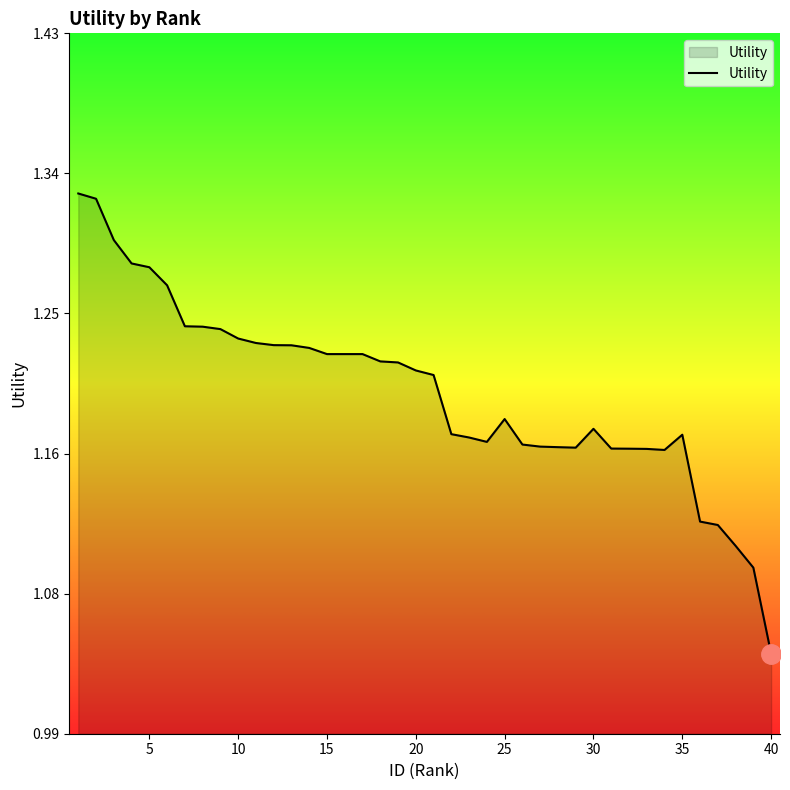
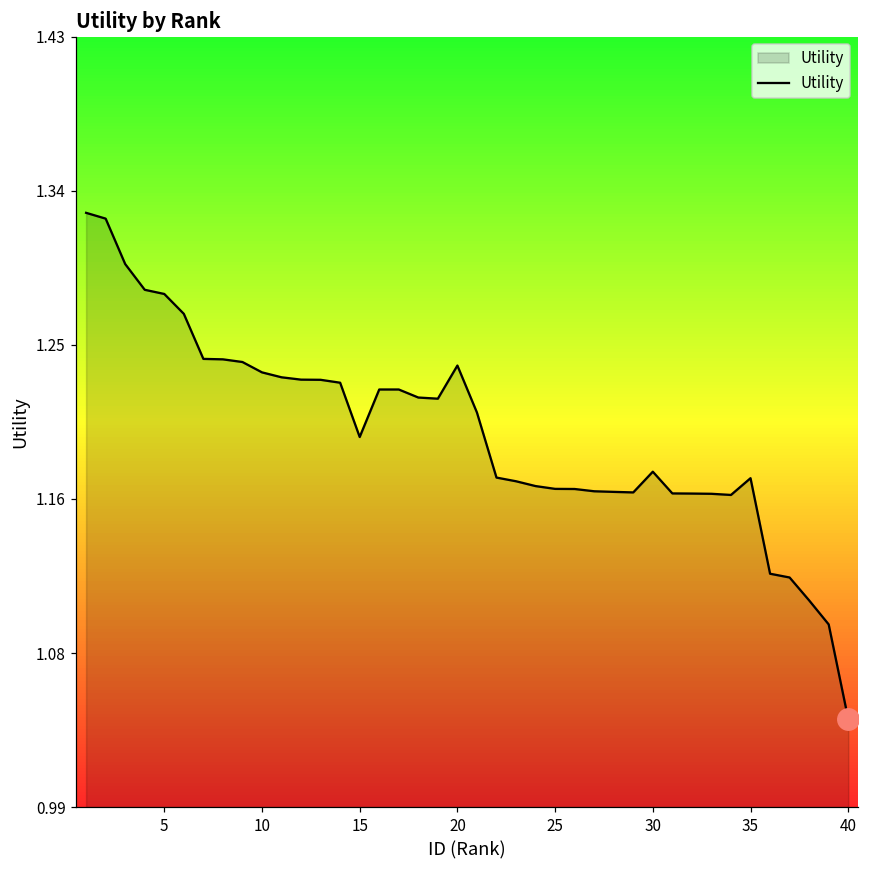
Utility, 15: 1.225 -> 1.198
Utility, 20: 1.215 -> 1.238
Utility, 25: 1.184 -> 1.168
